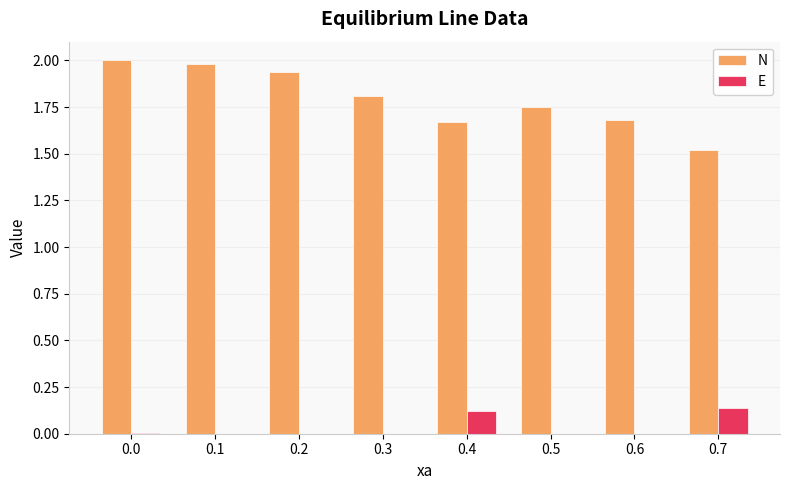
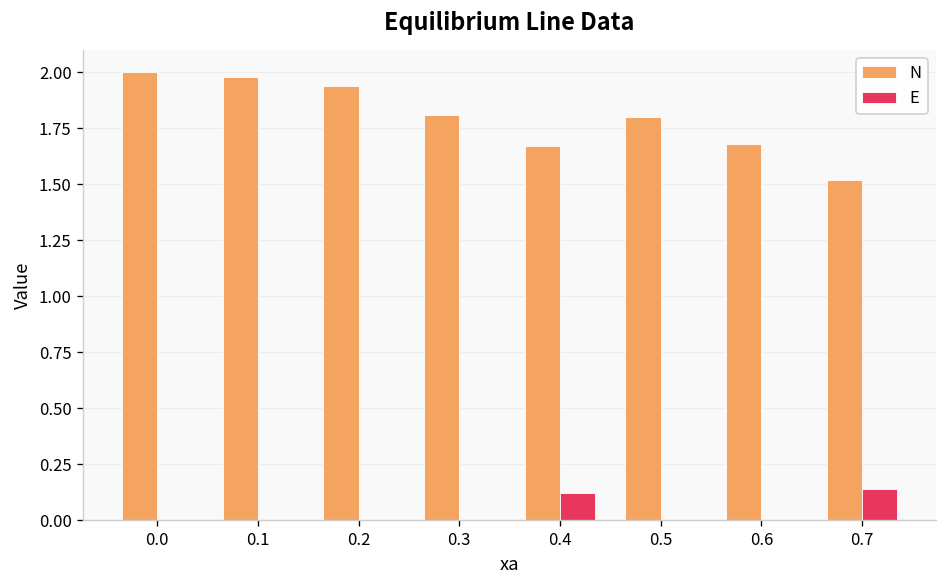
N, 0.5: 1.75 -> 1.80
